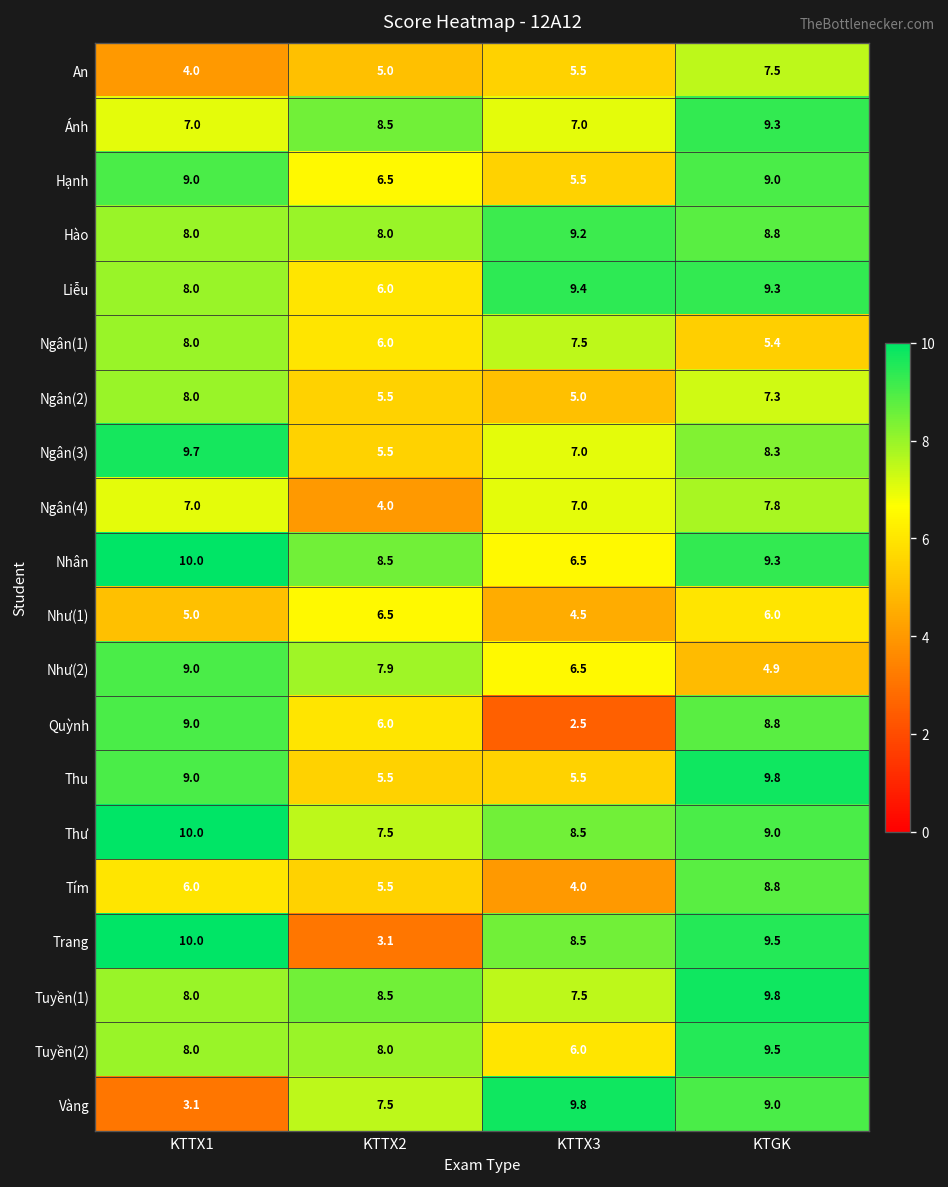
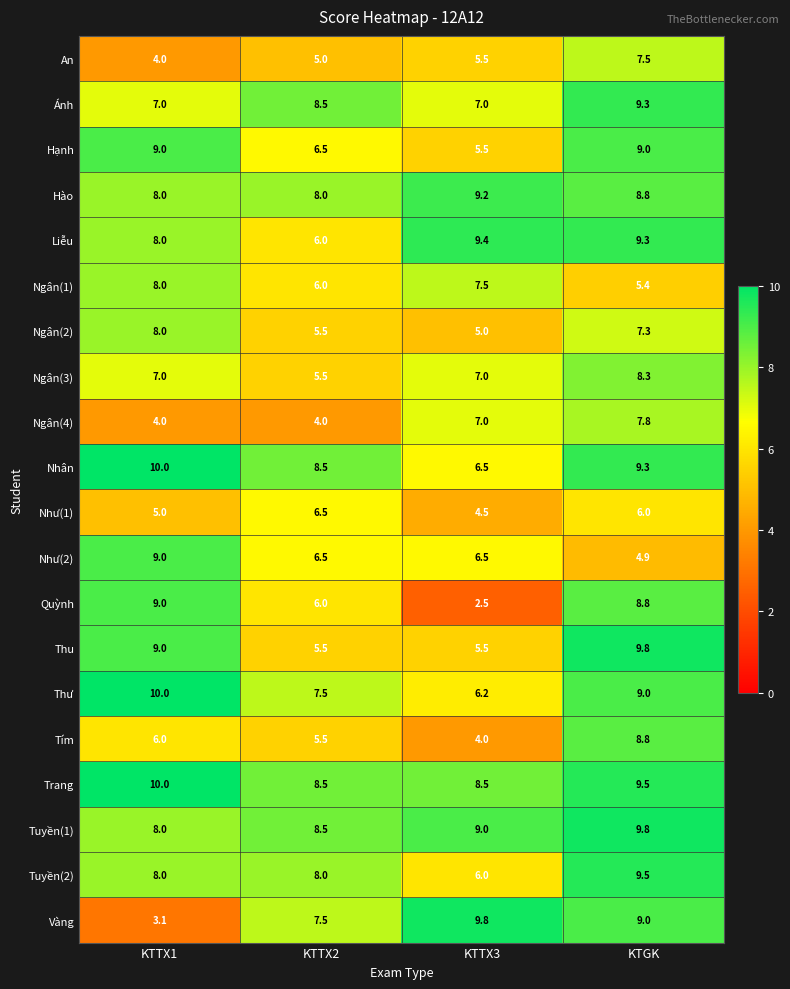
Ngân(3), KTTX1: 9.7 -> 7.0
Ngân(4), KTTX1: 7.0 -> 4.0
Như(2), KTTX2: 7.9 -> 6.5
Thư, KTTX3: 8.5 -> 6.2
Trang, KTTX2: 3.1 -> 8.5
Tuyền(1), KTTX3: 7.5 -> 9.0
